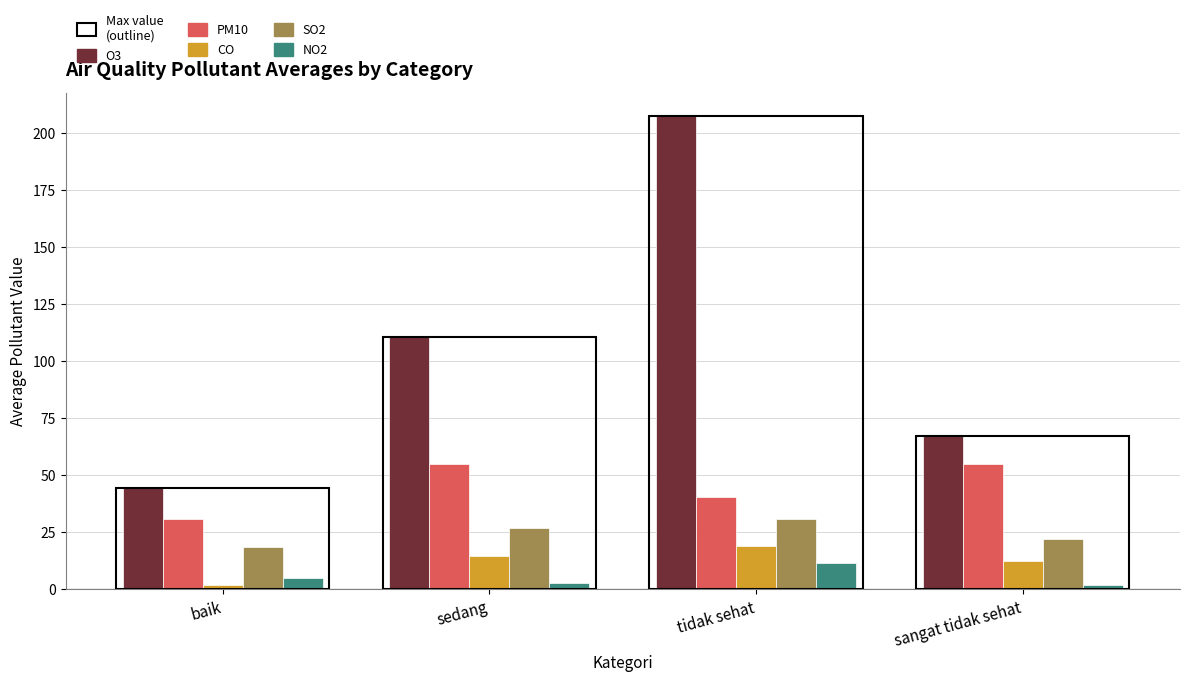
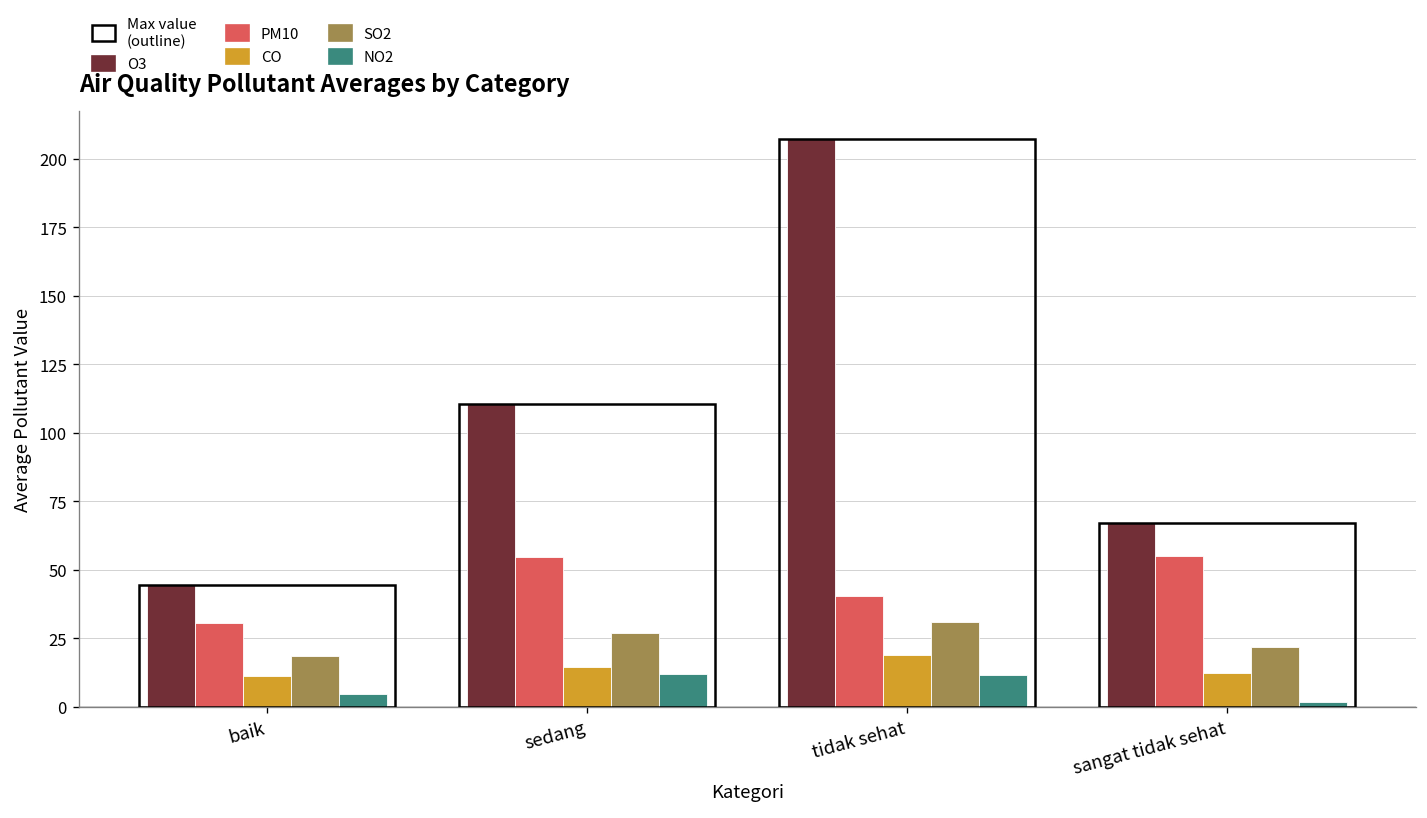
CO, baik: 2 -> 11
NO2, sedang: 3 -> 12
